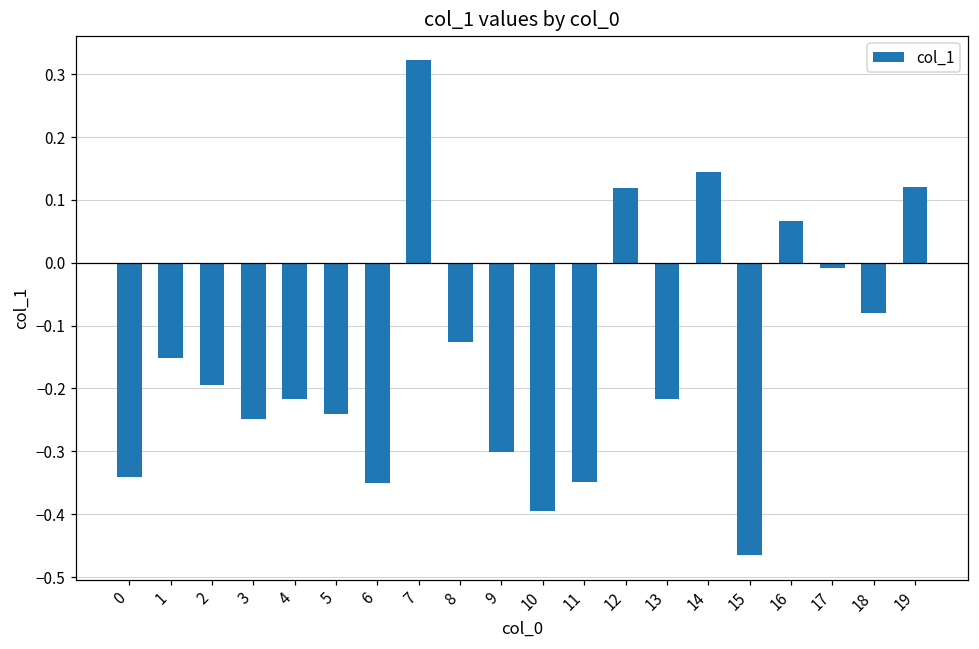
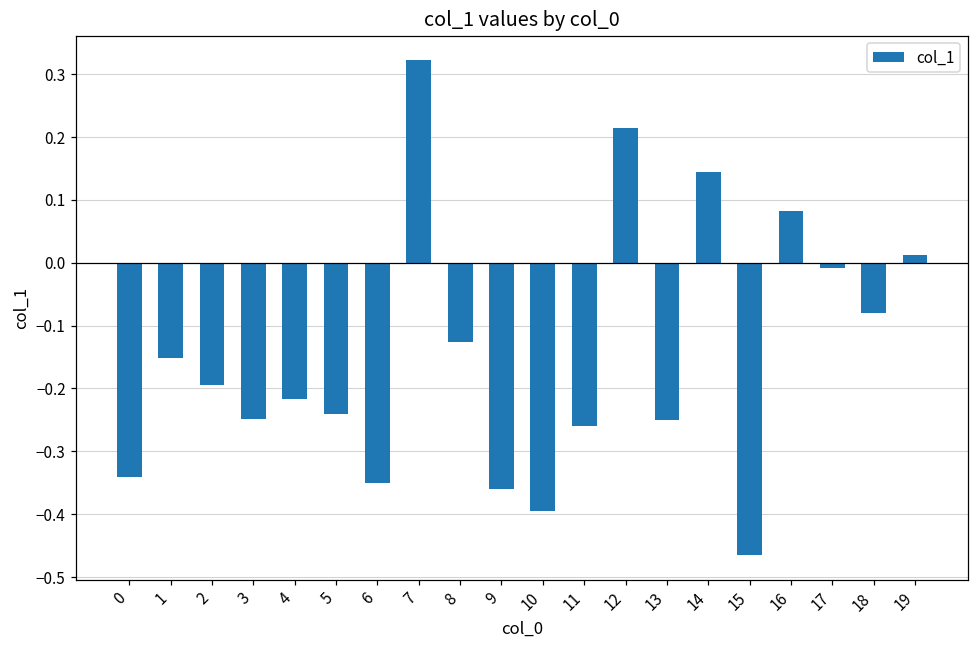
9: -0.30 -> -0.36
11: -0.35 -> -0.26
12: 0.12 -> 0.21
13: -0.22 -> -0.25
16: 0.07 -> 0.08
19: 0.12 -> 0.01
